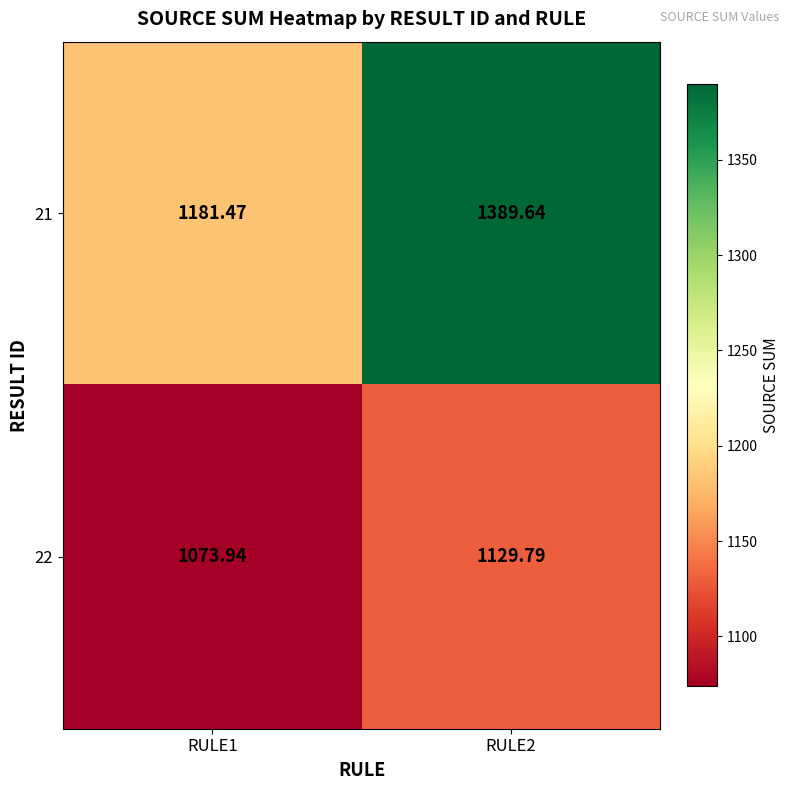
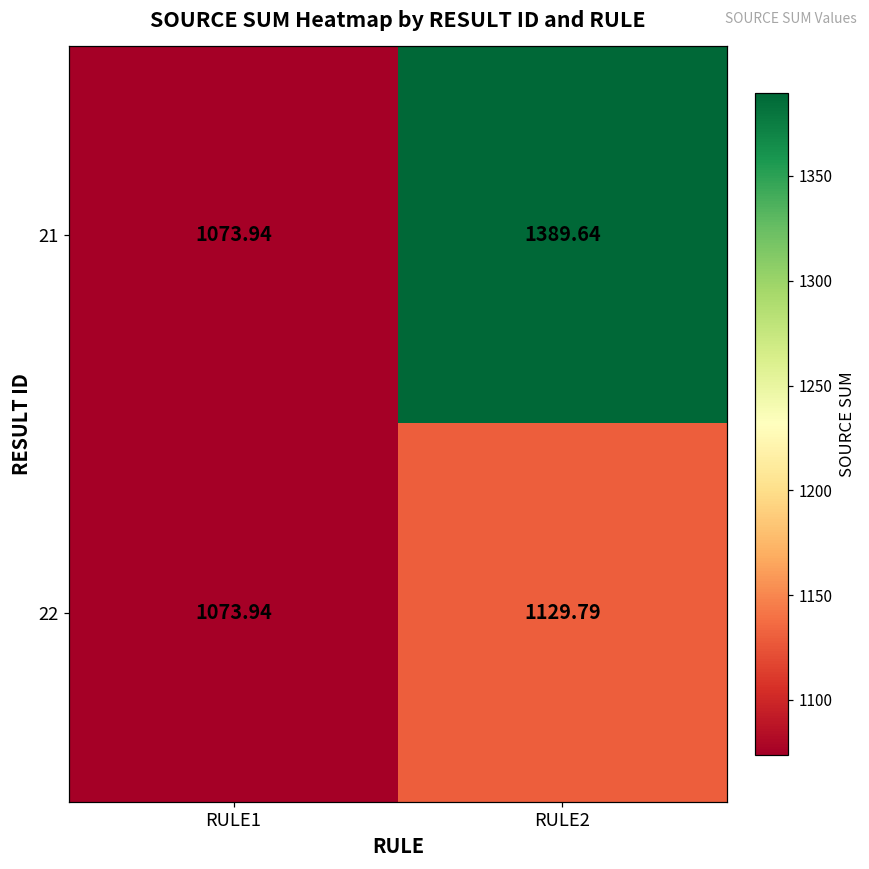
21, RULE1: 1181.47 -> 1073.94
